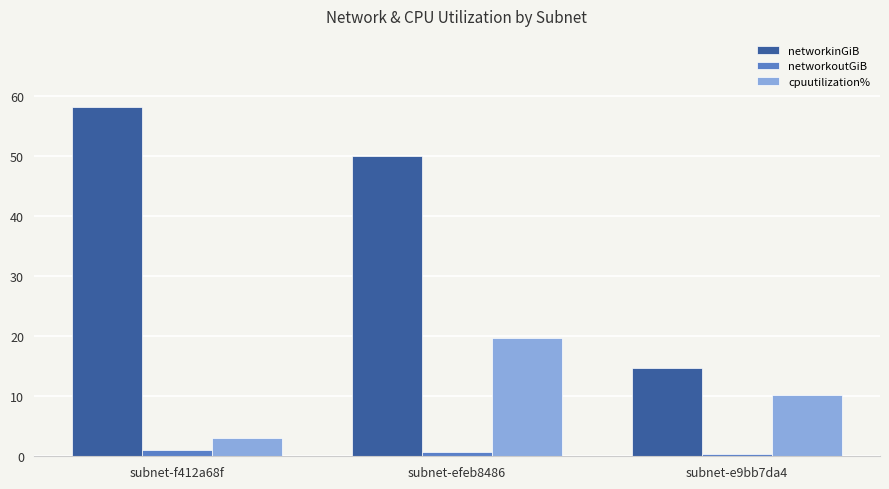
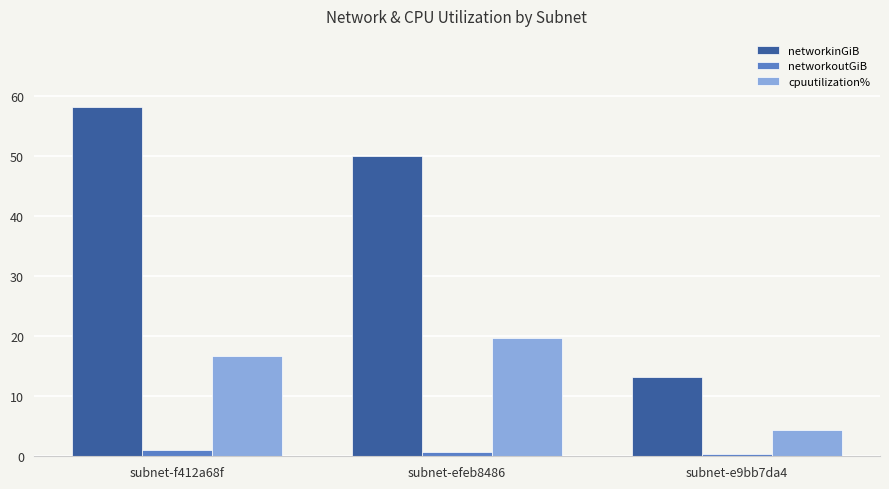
cpuutilization%, subnet-f412a68f: 3 -> 17
networkinGiB, subnet-e9bb7da4: 15 -> 13
cpuutilization%, subnet-e9bb7da4: 10 -> 4
